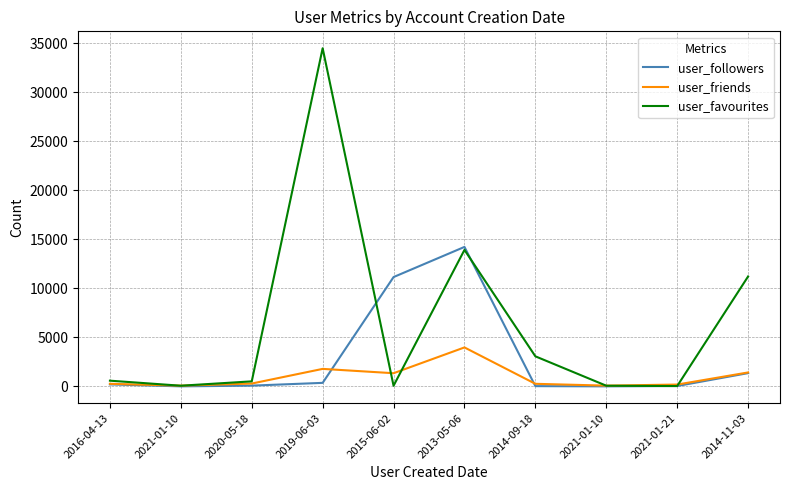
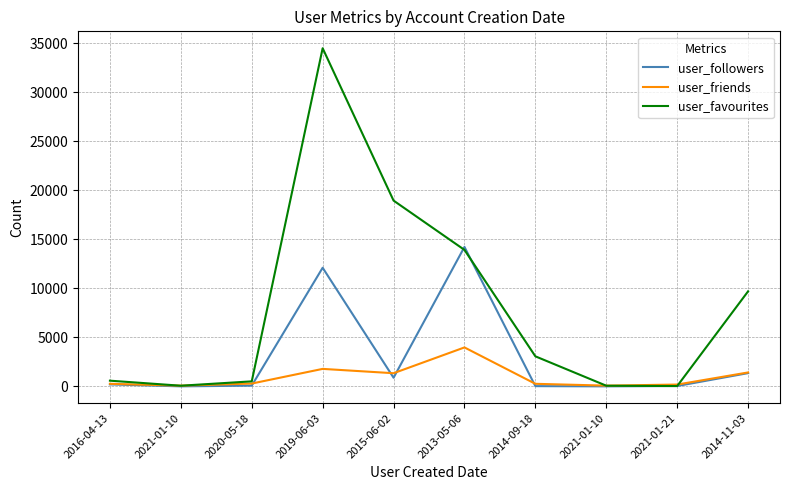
user_followers, 2019-06-03: 0 -> 12000
user_followers, 2015-06-02: 11000 -> 1000
user_favourites, 2015-06-02: 0 -> 19000
user_favourites, 2014-11-03: 11000 -> 10000
